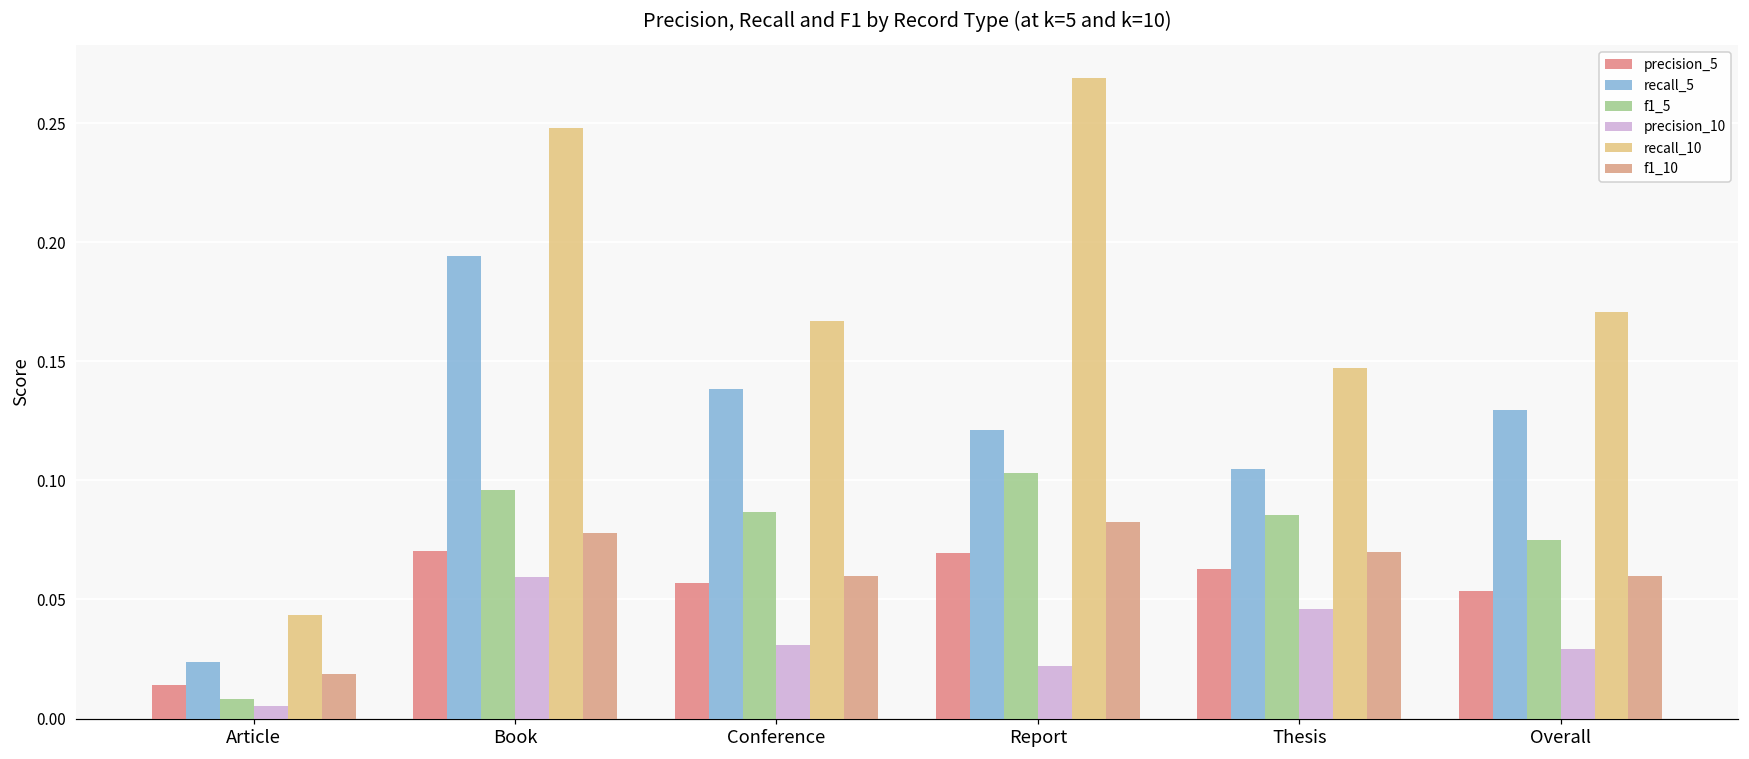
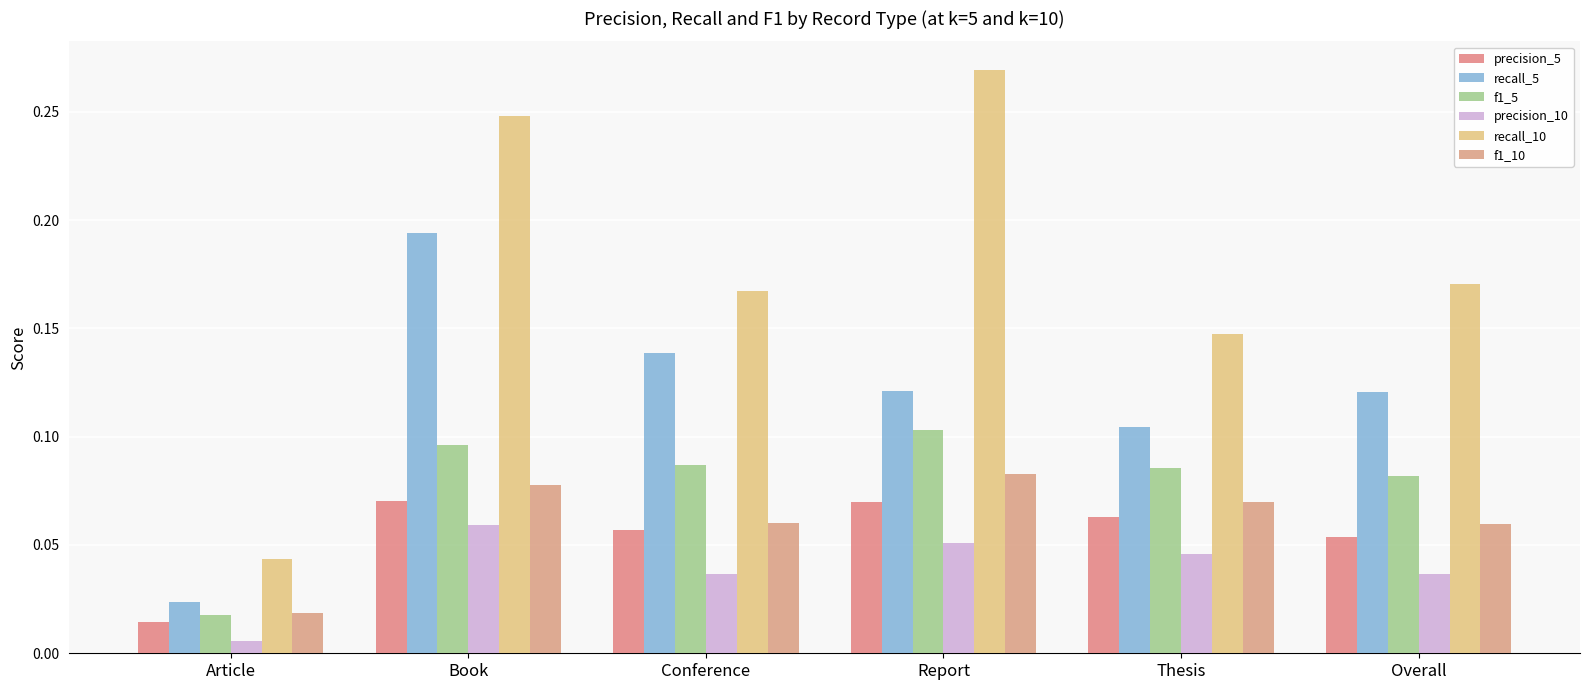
f1_5, Article: 0.008 -> 0.018
precision_10, Conference: 0.031 -> 0.037
precision_10, Report: 0.022 -> 0.051
recall_5, Overall: 0.130 -> 0.121
f1_5, Overall: 0.075 -> 0.082
precision_10, Overall: 0.029 -> 0.037
